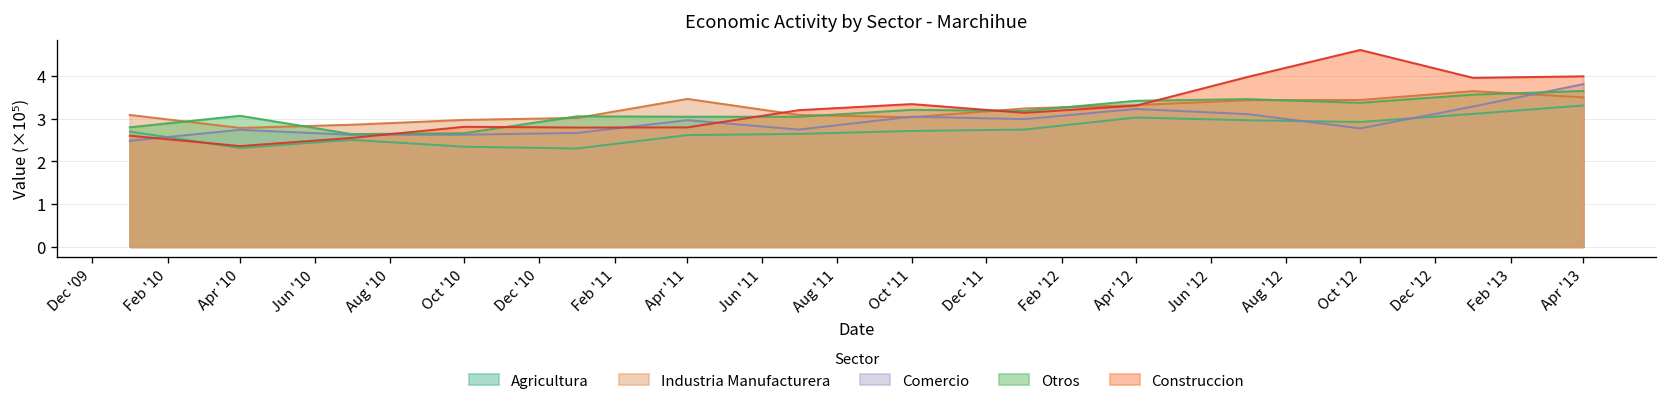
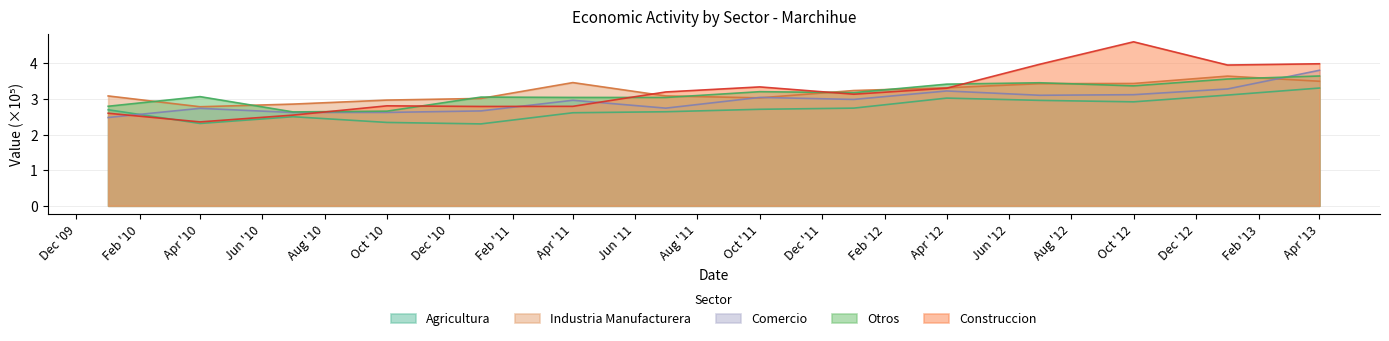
Comercio, Oct '12: 2.8 -> 3.1
